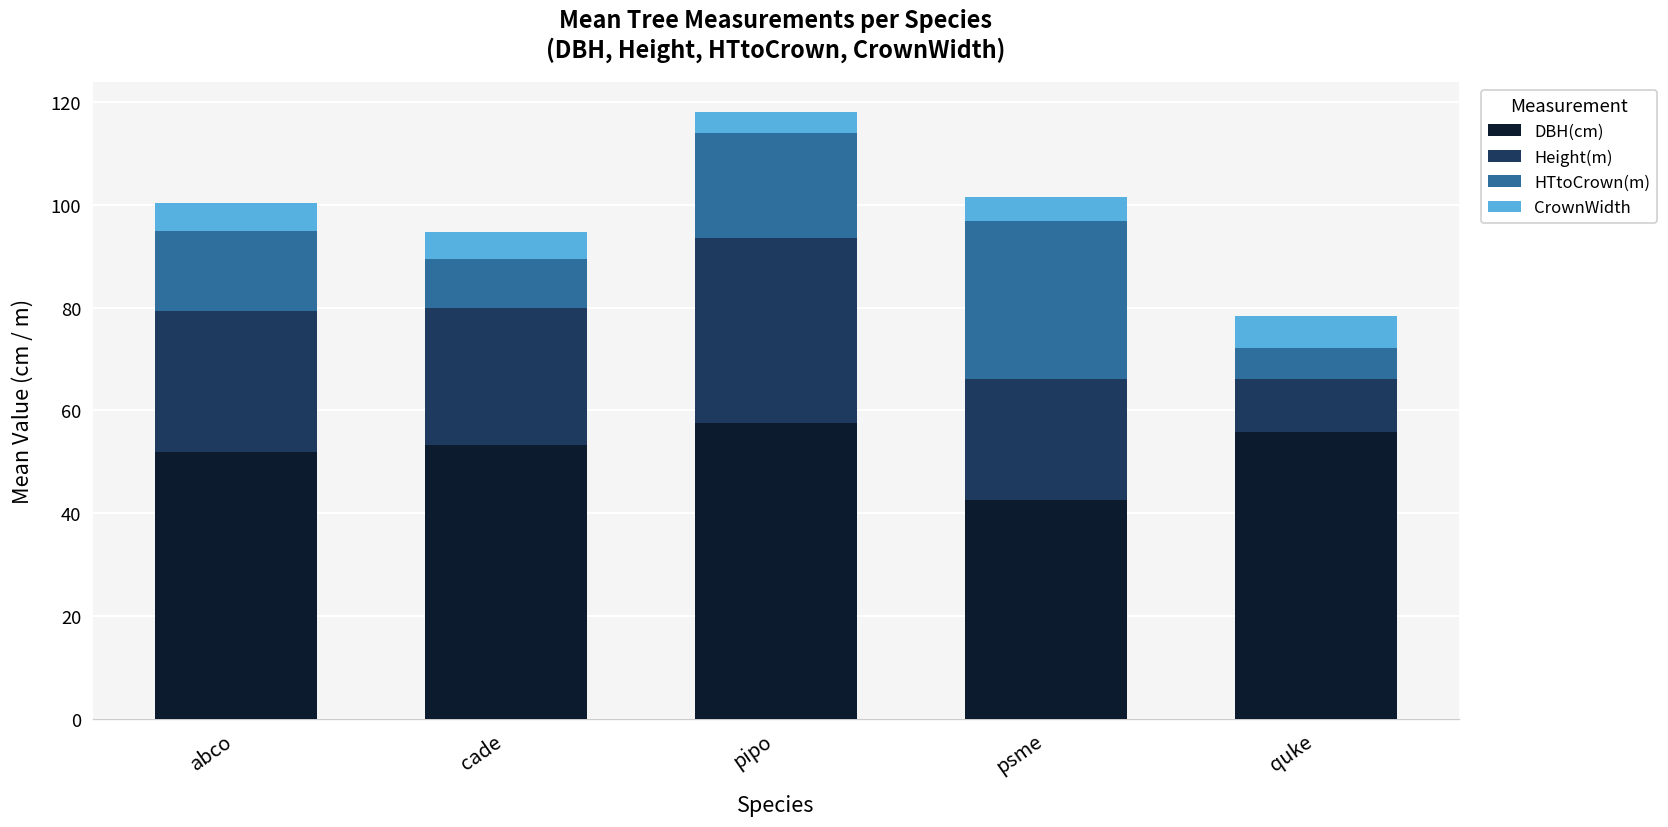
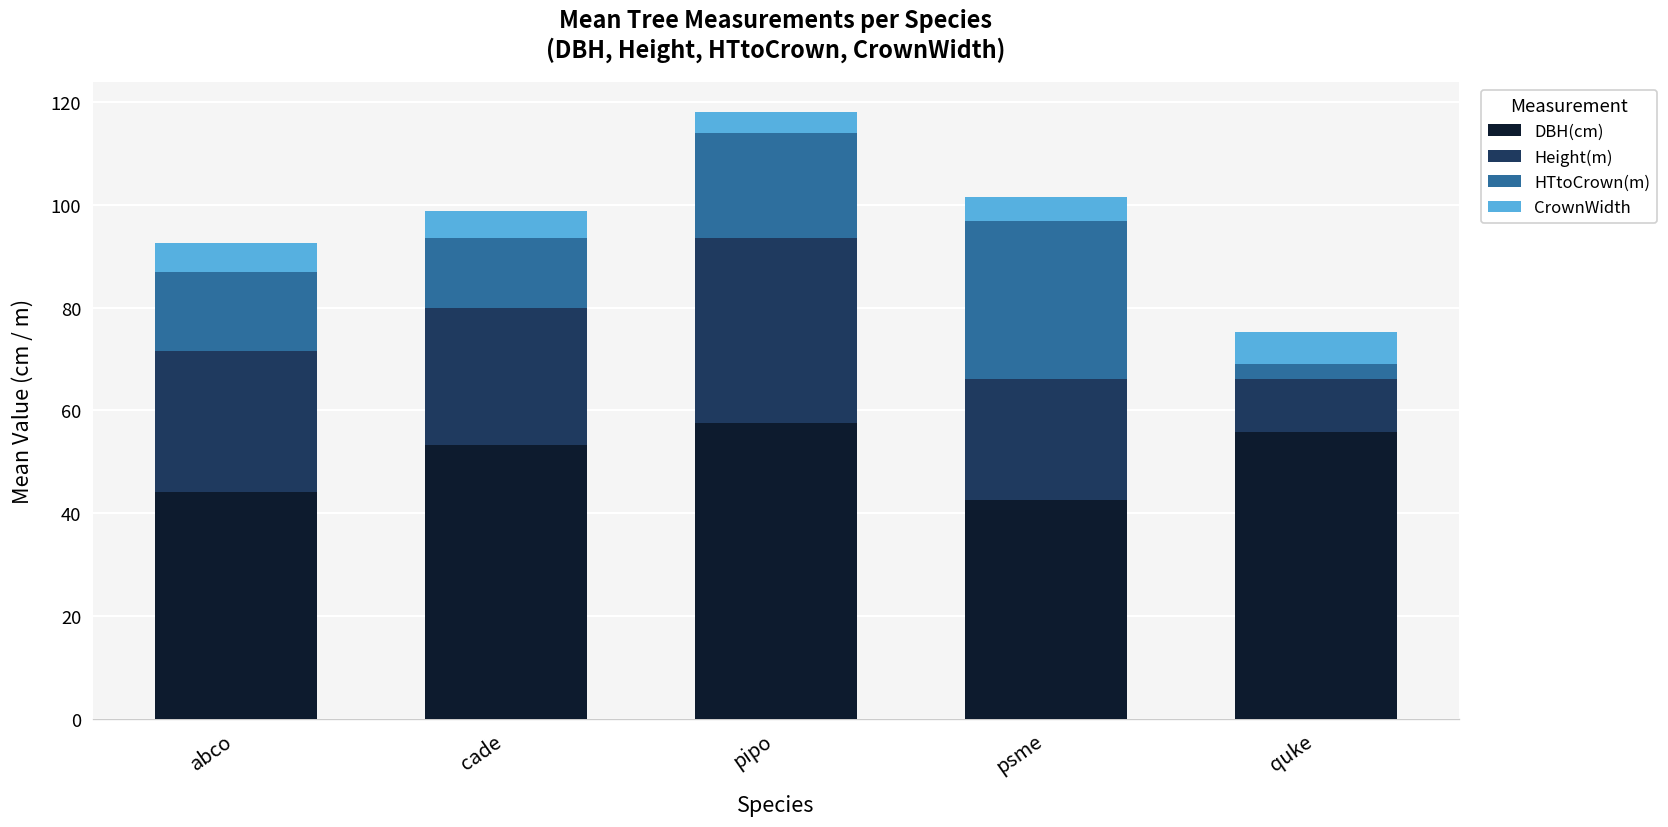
DBH(cm), abco: 52 -> 44
HTtoCrown(m), cade: 9 -> 14
HTtoCrown(m), quke: 6 -> 3
